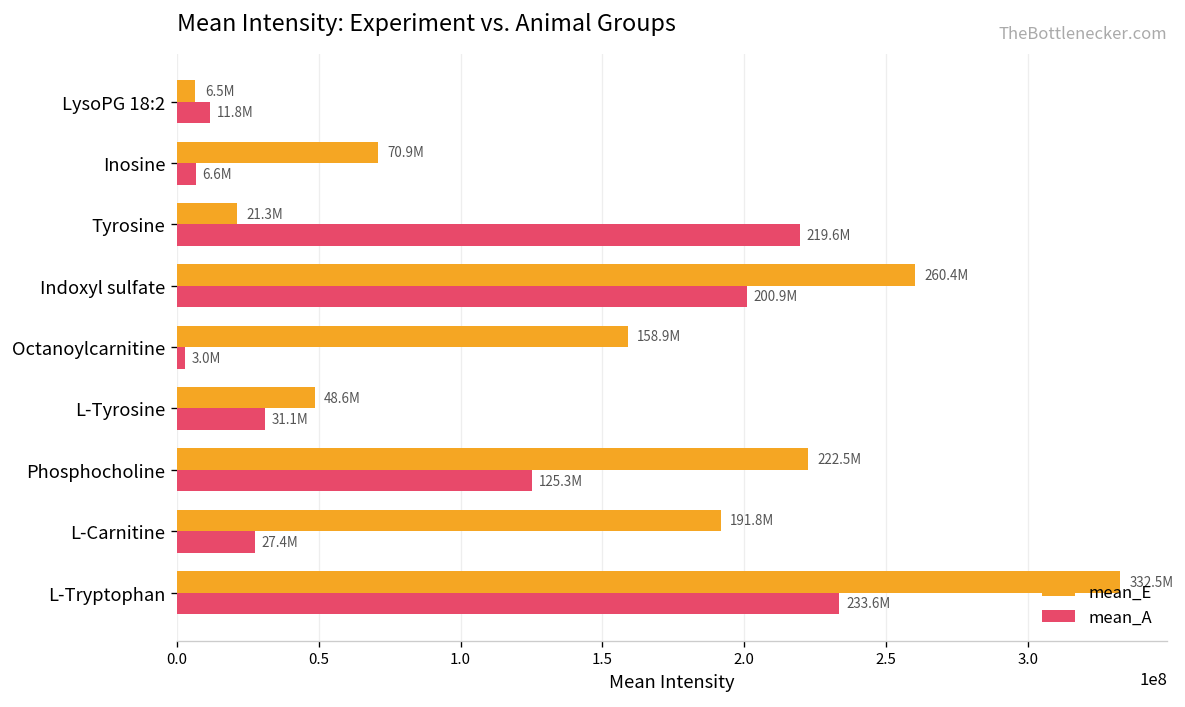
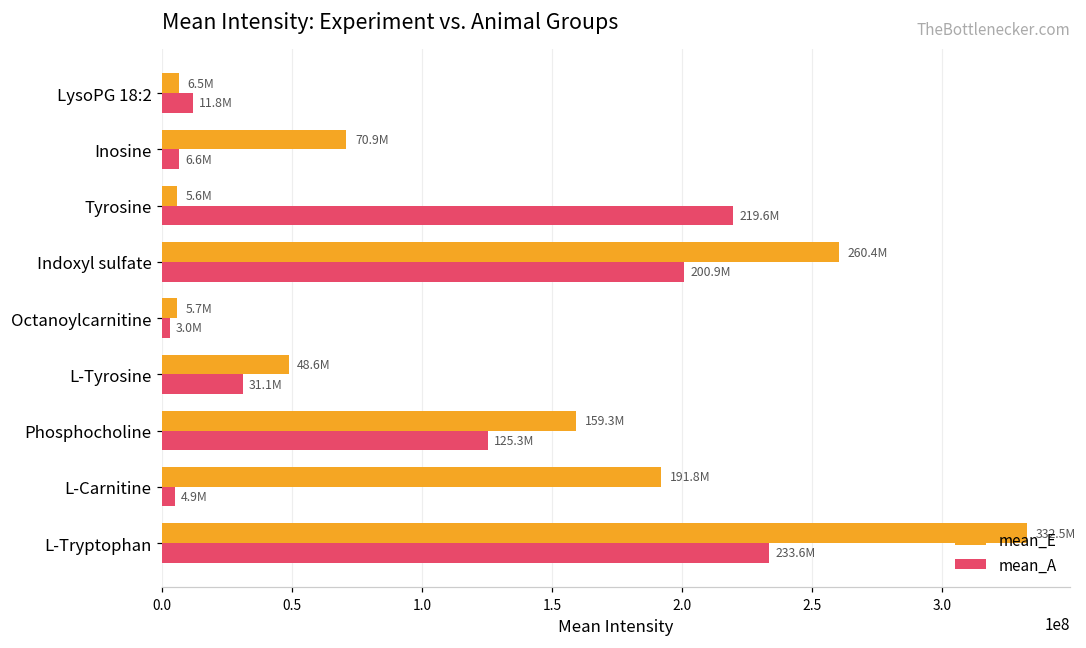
mean_E, Tyrosine: 21.3M -> 5.6M
mean_E, Octanoylcarnitine: 158.9M -> 5.7M
mean_E, Phosphocholine: 222.5M -> 159.3M
mean_A, L-Carnitine: 27.4M -> 4.9M
